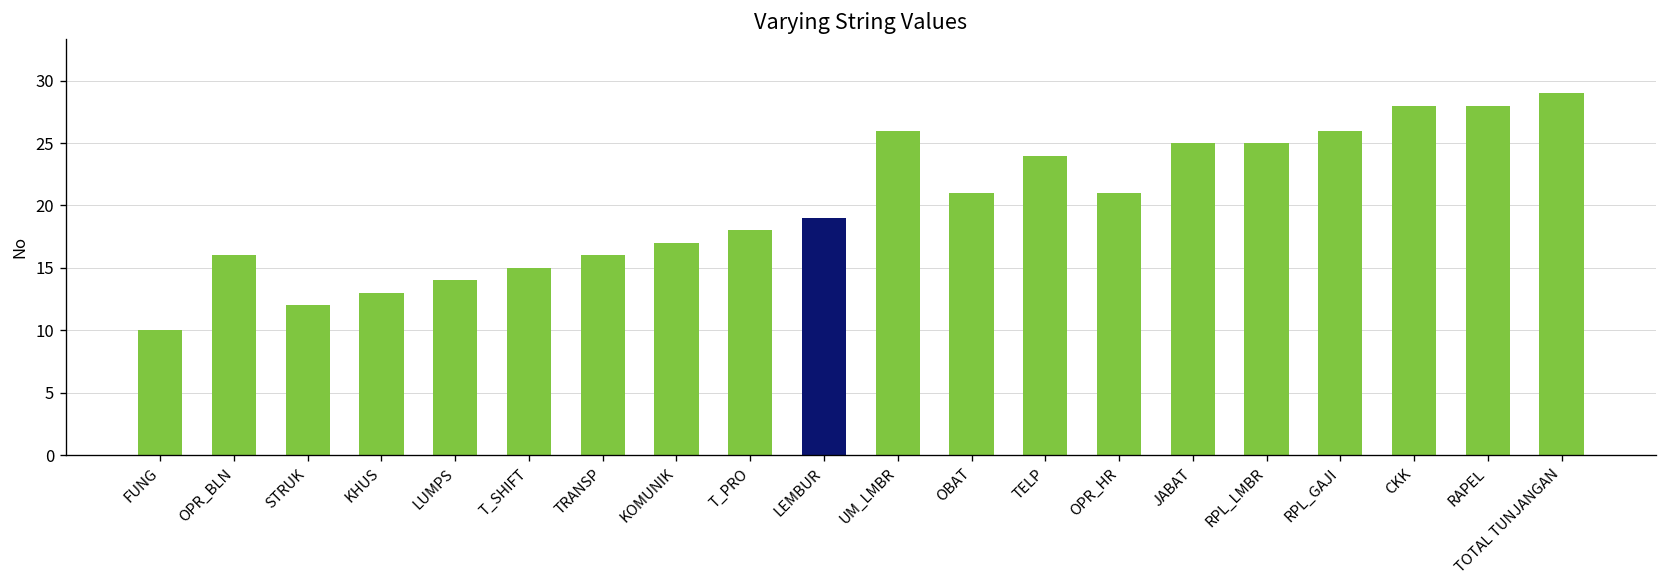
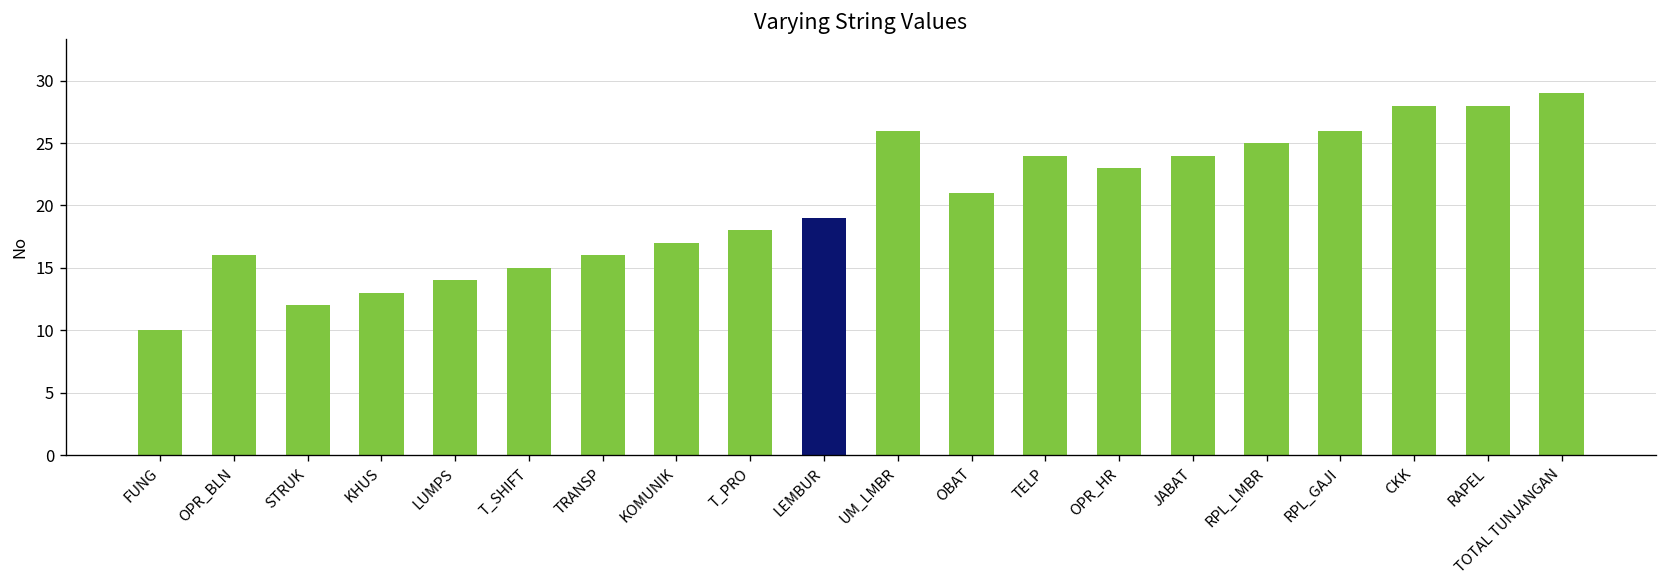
OPR_HR: 21 -> 23
JABAT: 25 -> 24
